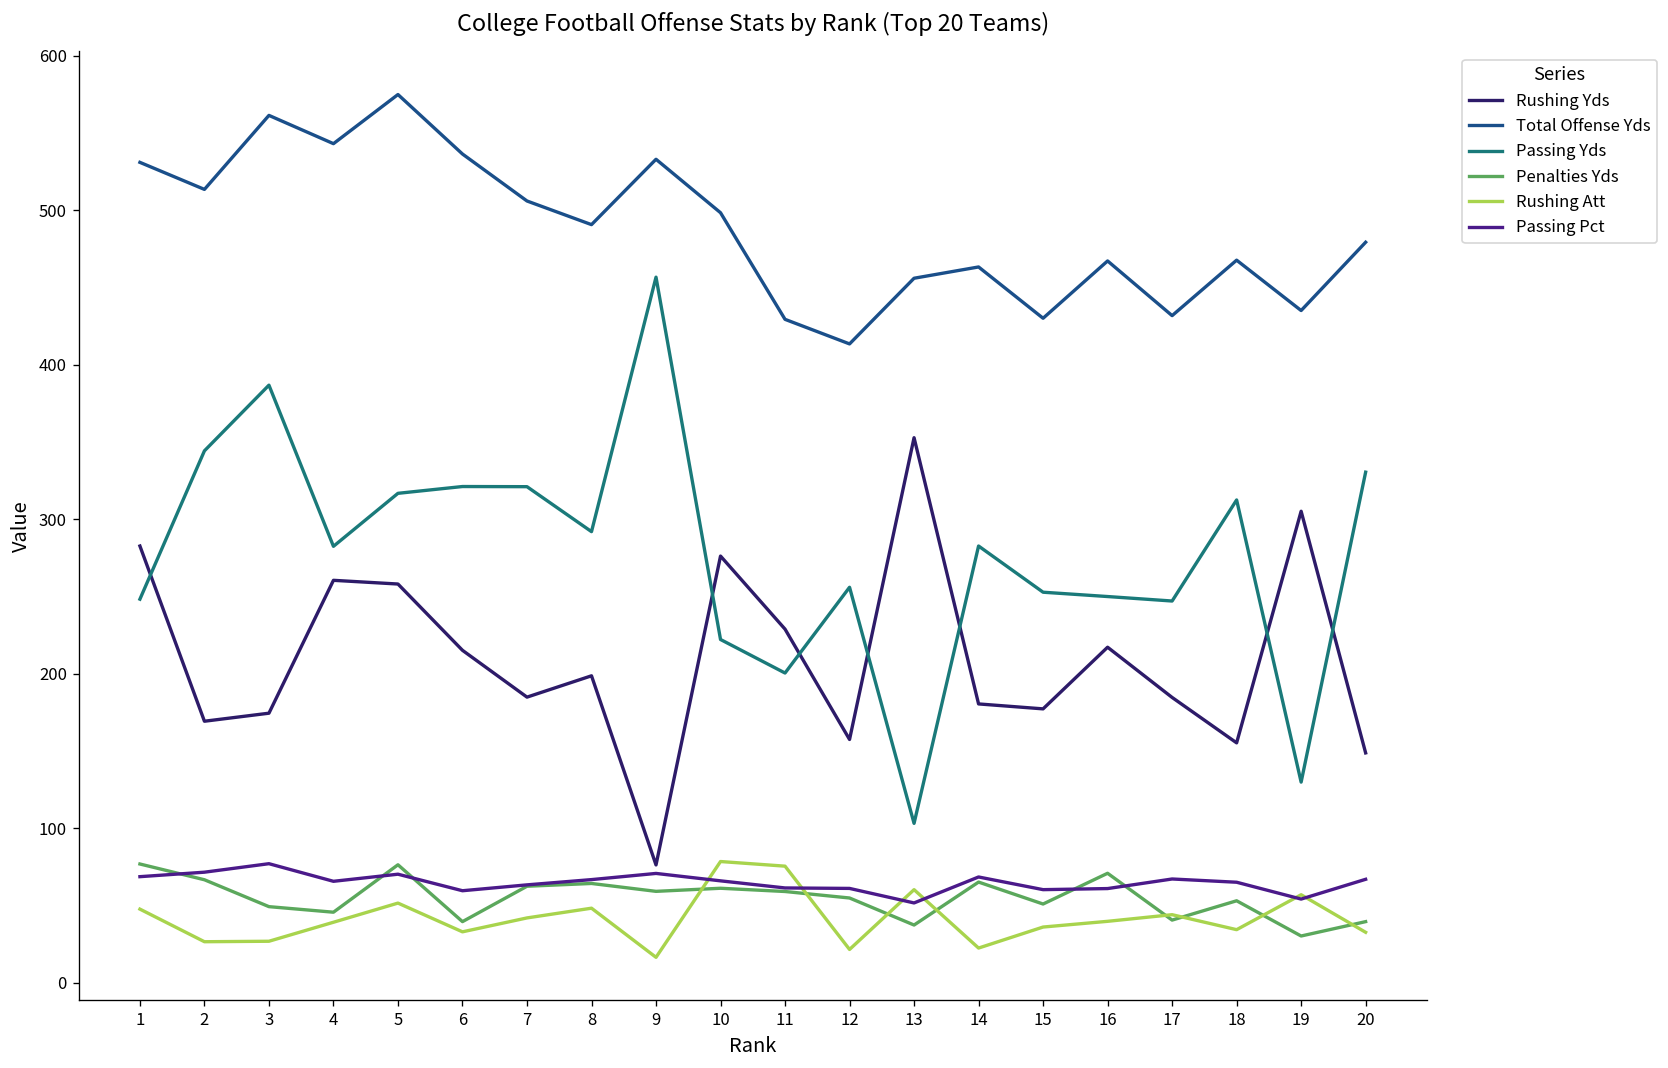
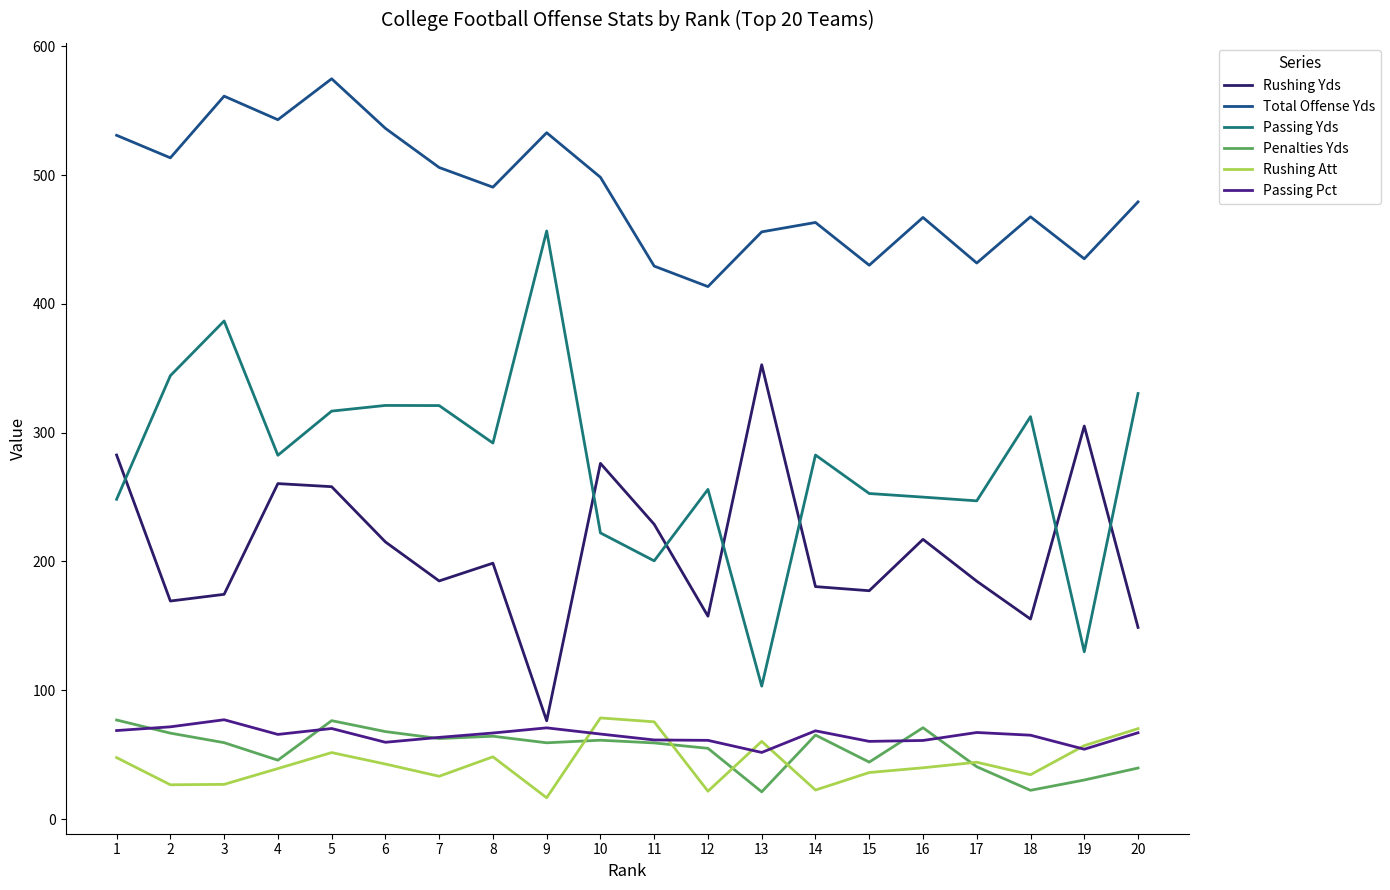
Penalties Yds, 3: 49 -> 59
Penalties Yds, 6: 40 -> 68
Rushing Att, 6: 33 -> 43
Rushing Att, 7: 42 -> 33
Penalties Yds, 13: 37 -> 21
Penalties Yds, 15: 51 -> 44
Penalties Yds, 18: 53 -> 22
Rushing Att, 20: 33 -> 70
